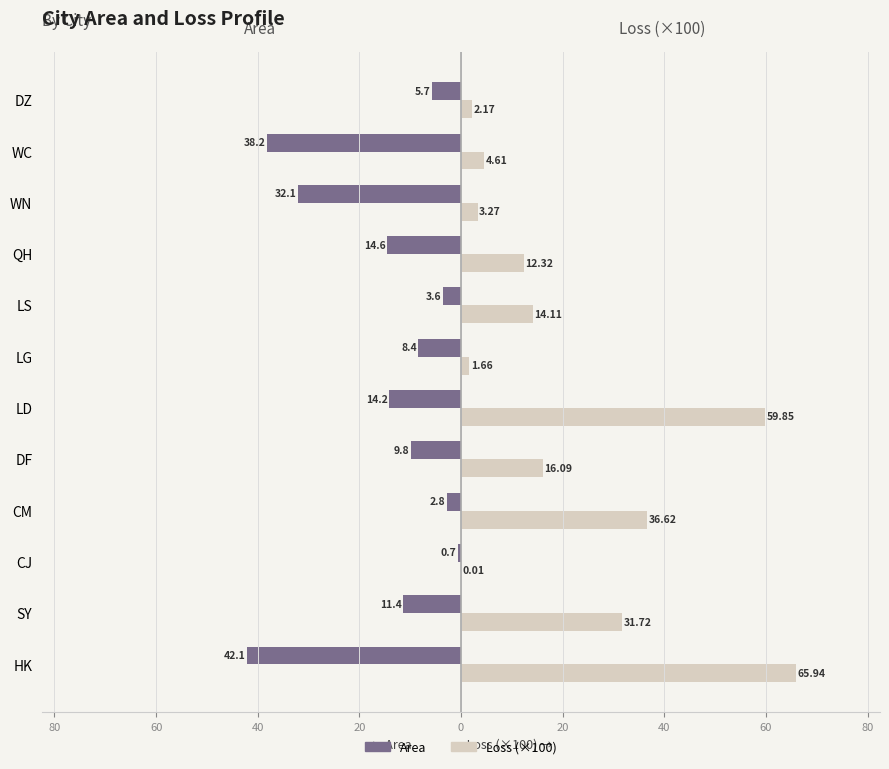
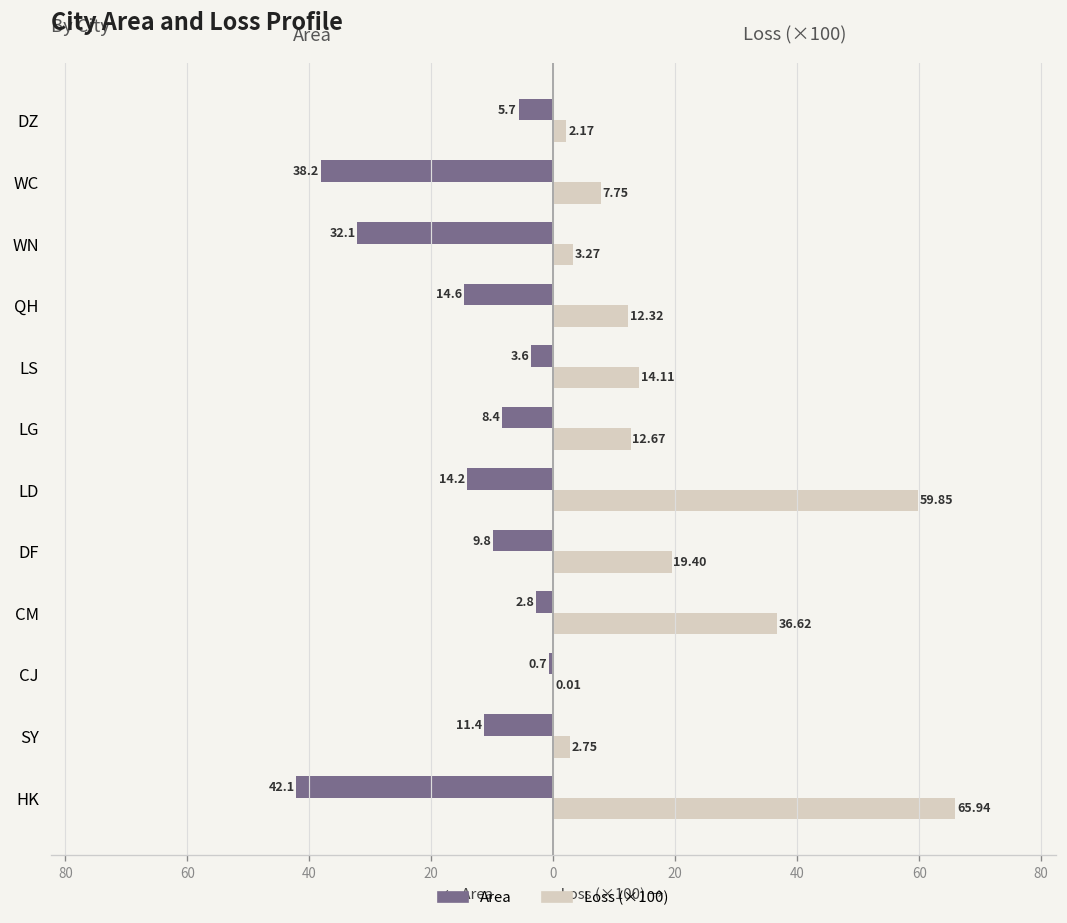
Loss (×100), WC: 4.61 -> 7.75
Loss (×100), LG: 1.66 -> 12.67
Loss (×100), DF: 16.09 -> 19.40
Loss (×100), SY: 31.72 -> 2.75
